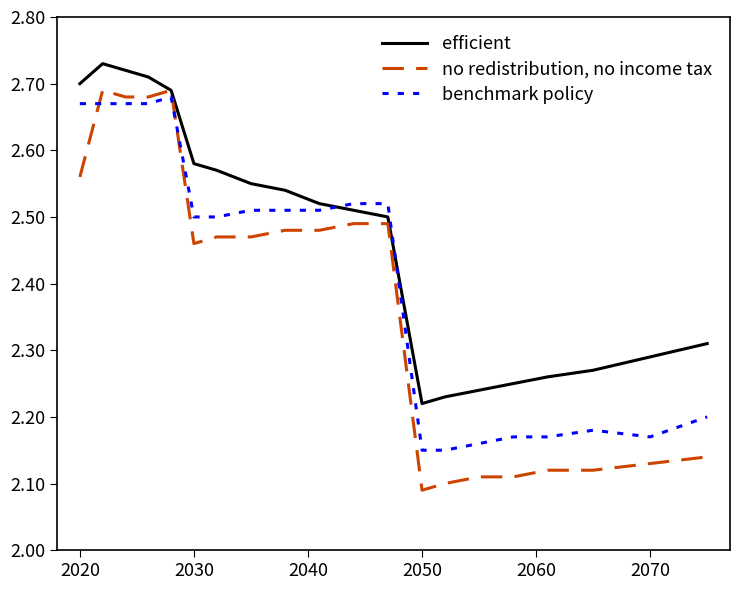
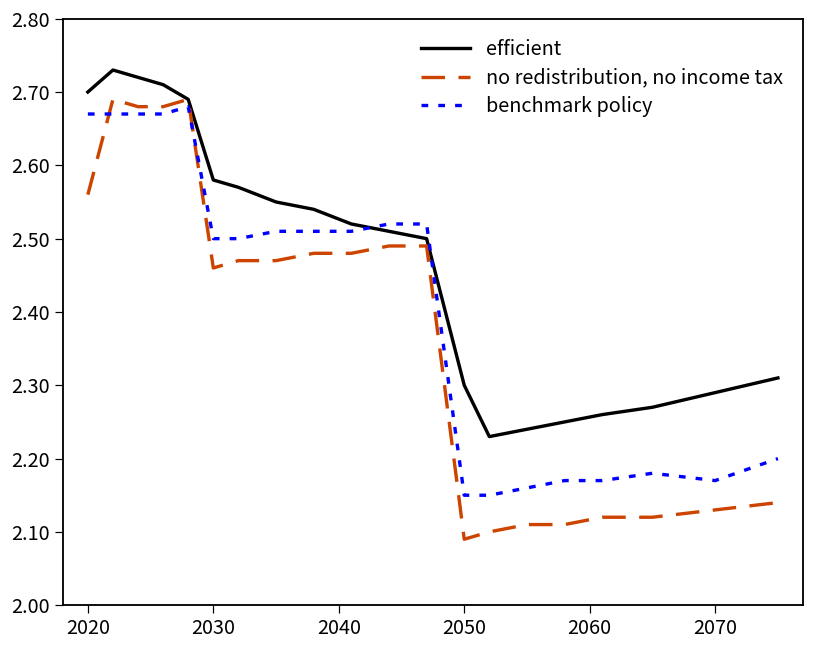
efficient, 2050: 2.22 -> 2.30
